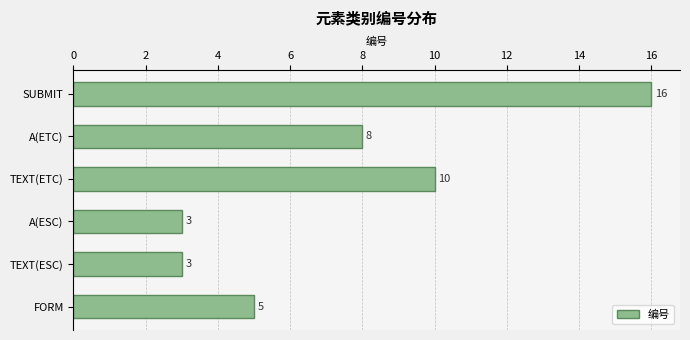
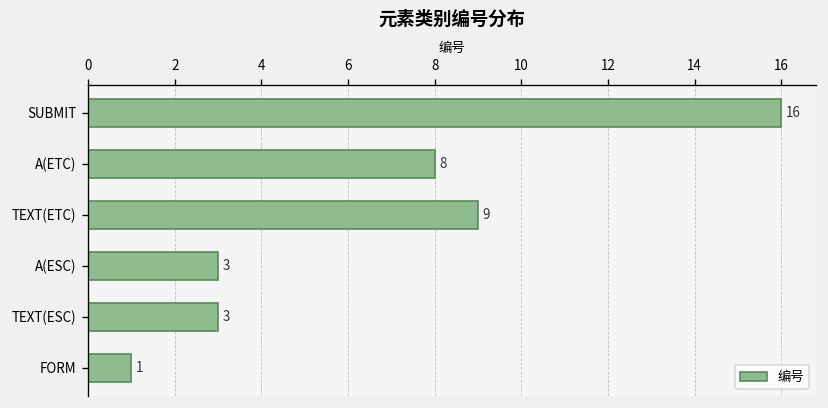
TEXT(ETC): 10 -> 9
FORM: 5 -> 1
